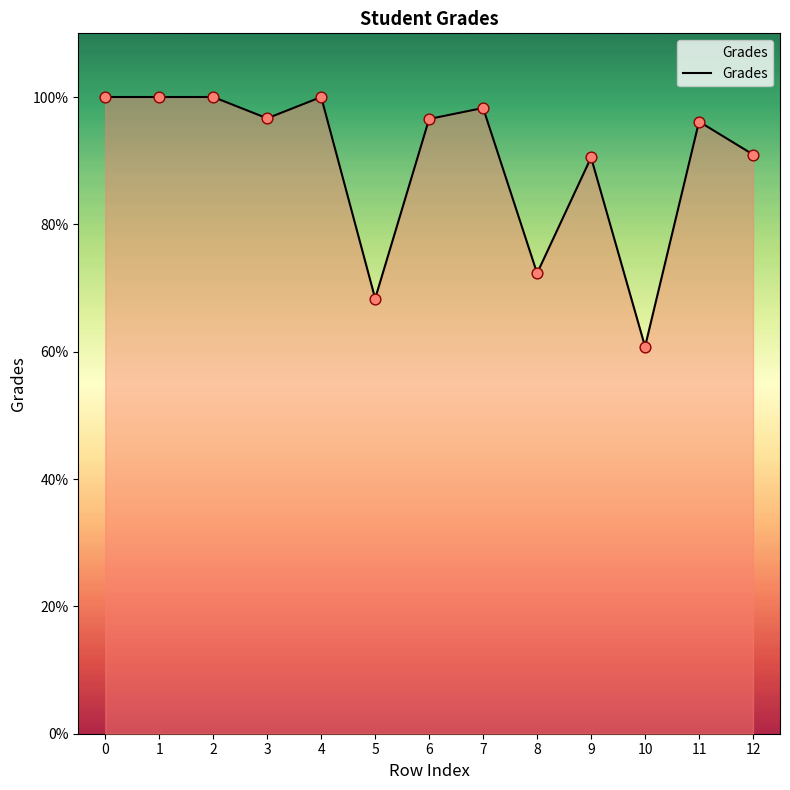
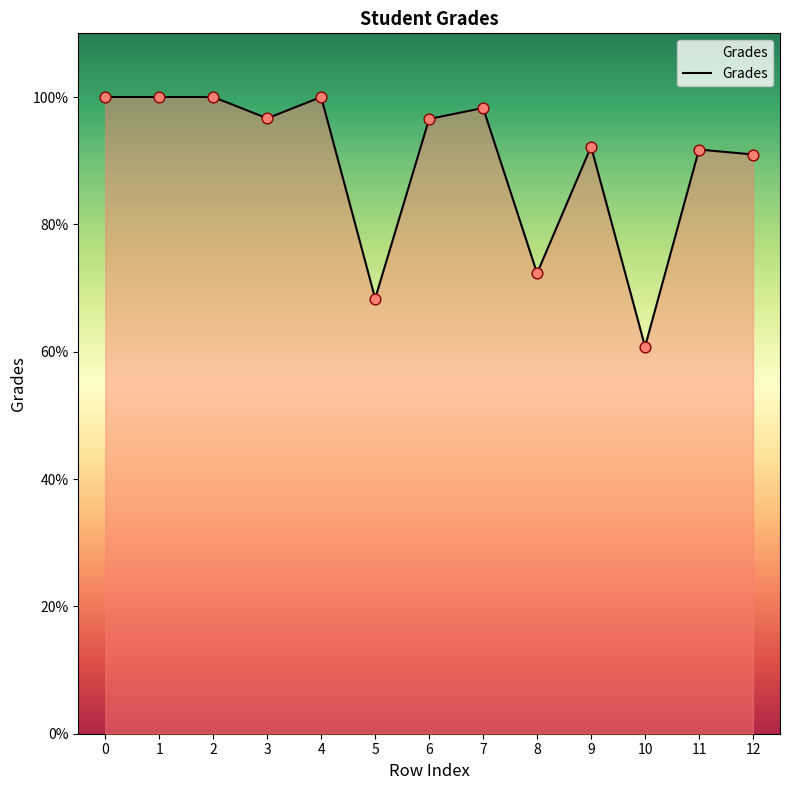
9: 91% -> 92%
11: 96% -> 92%
